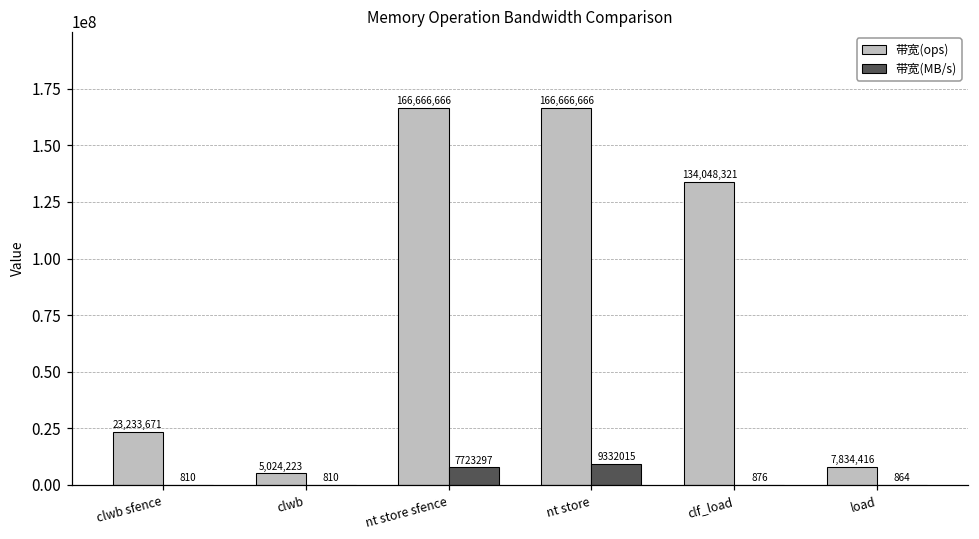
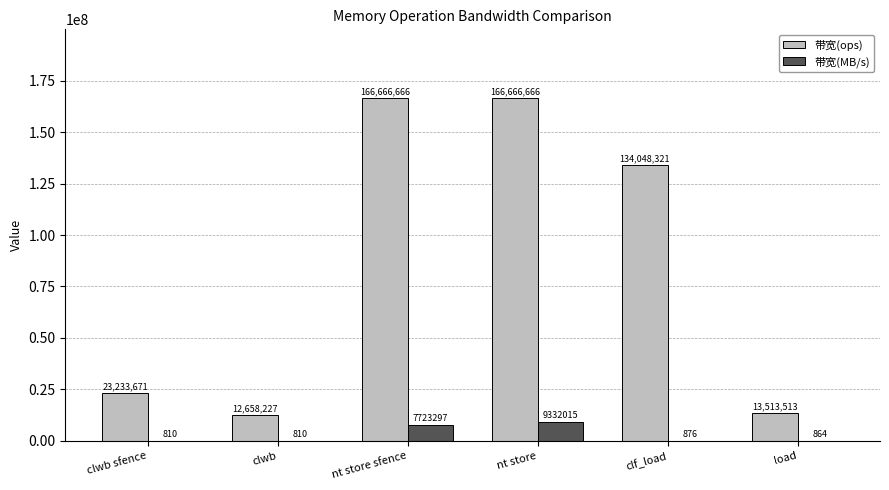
带宽(ops), clwb: 5,024,223 -> 12,658,227
带宽(ops), load: 7,834,416 -> 13,513,513
